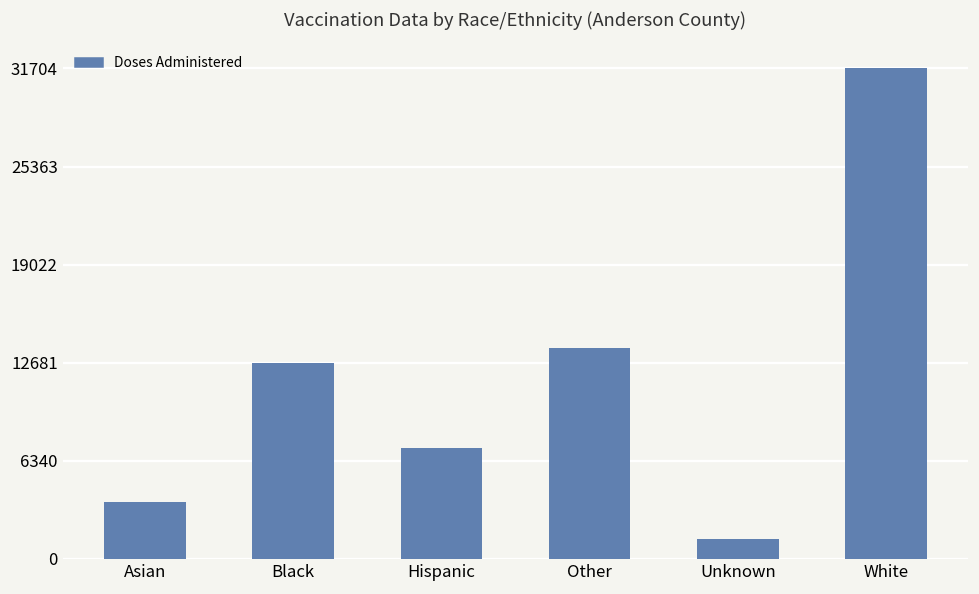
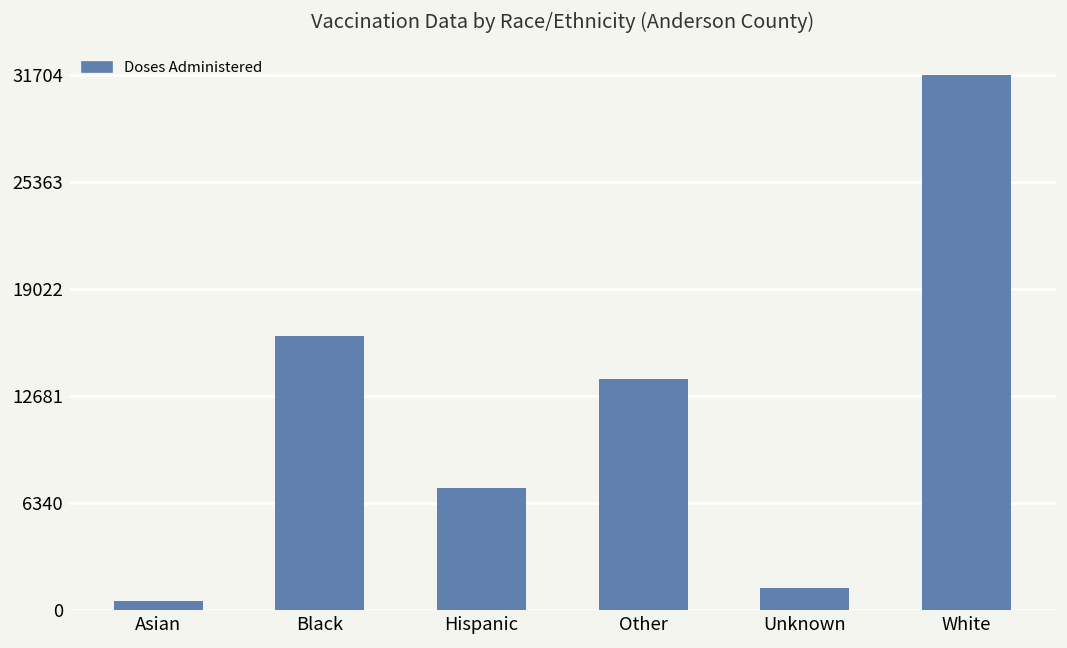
Asian: 3700 -> 500
Black: 12700 -> 16200
